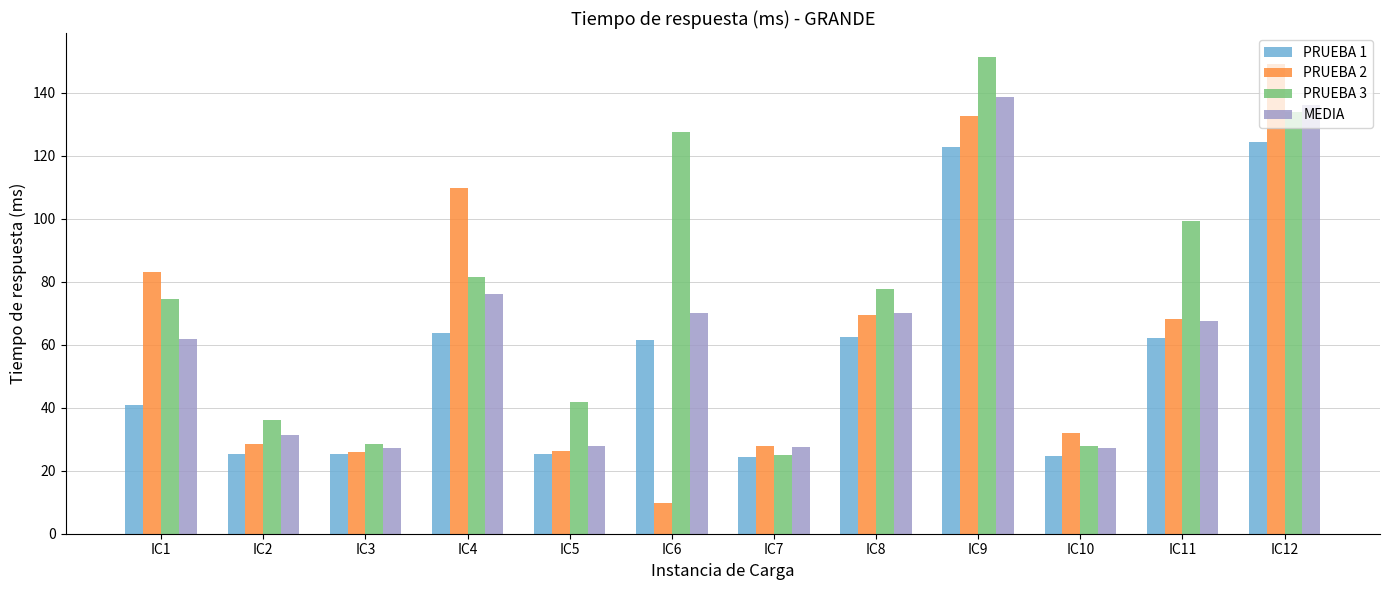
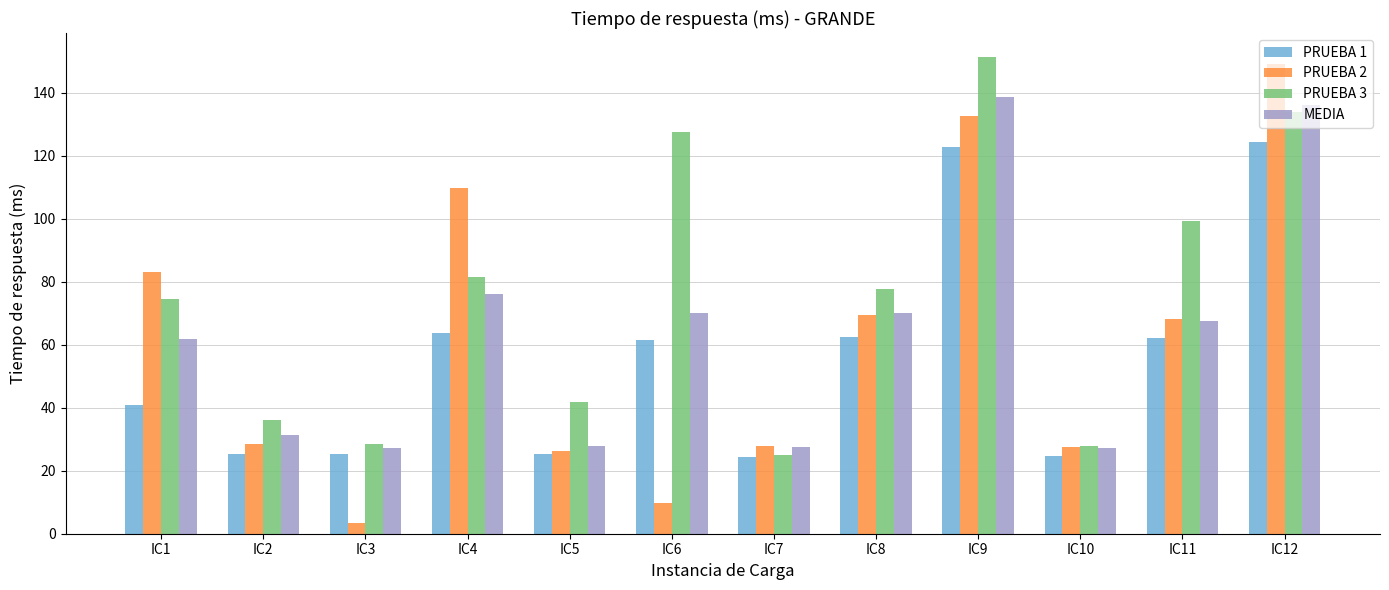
PRUEBA 2, IC3: 26 -> 3
PRUEBA 2, IC10: 32 -> 27
